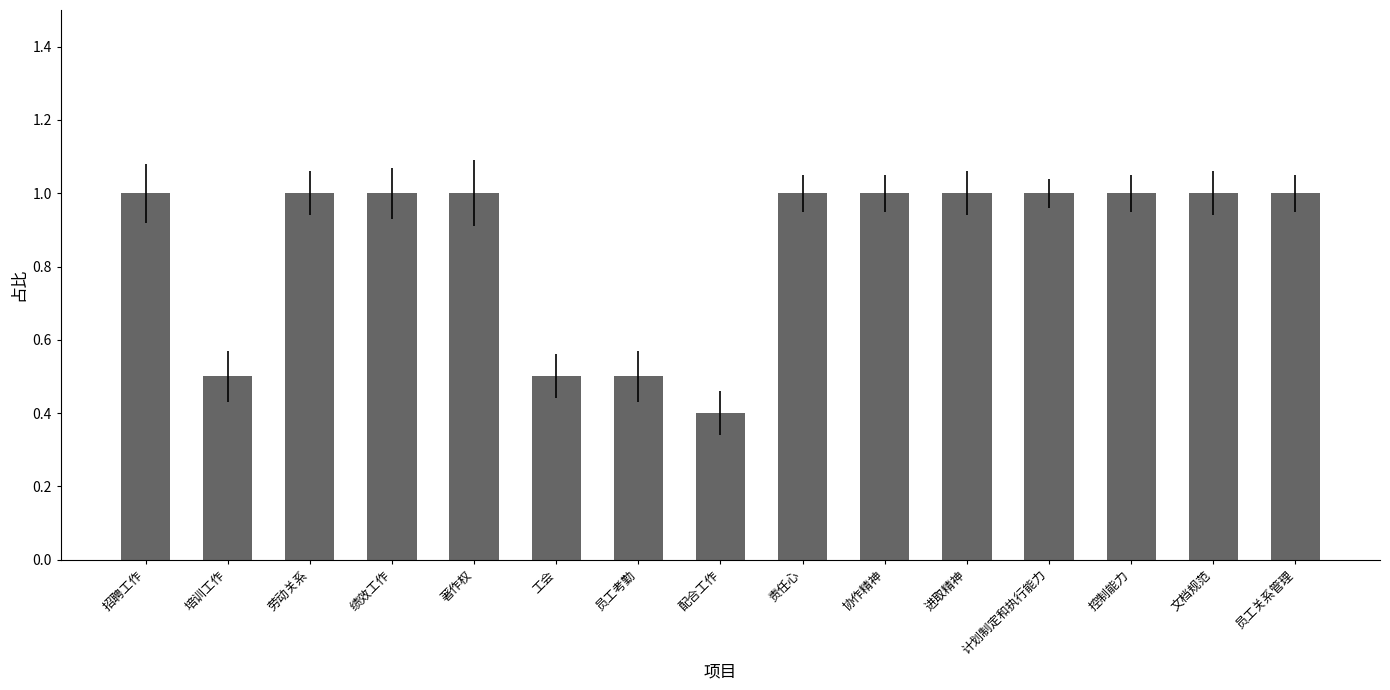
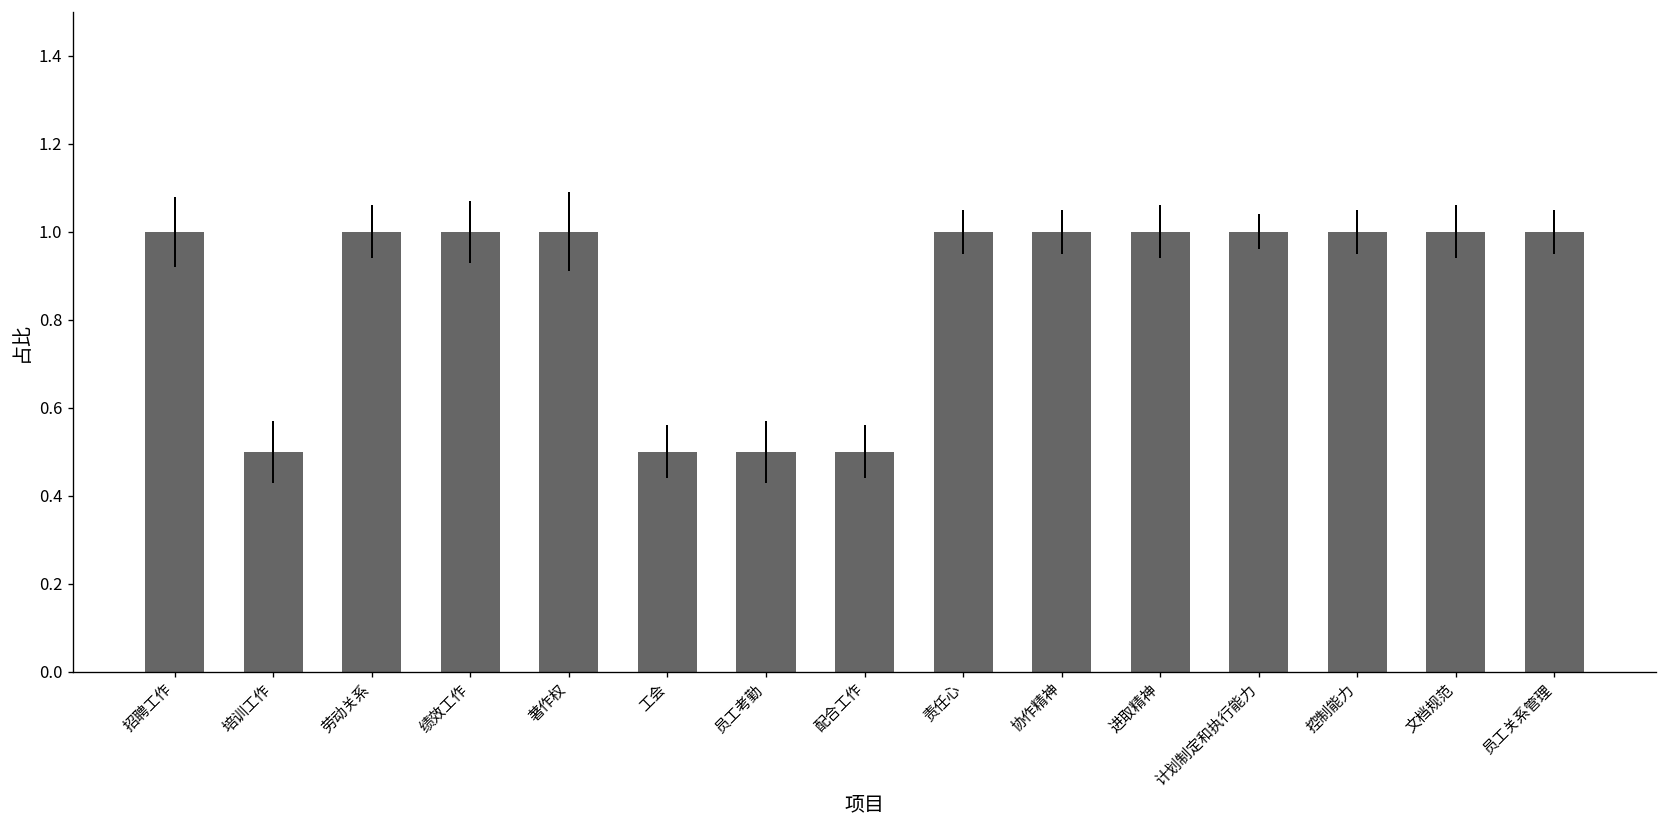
配合工作: 0.4 -> 0.5
